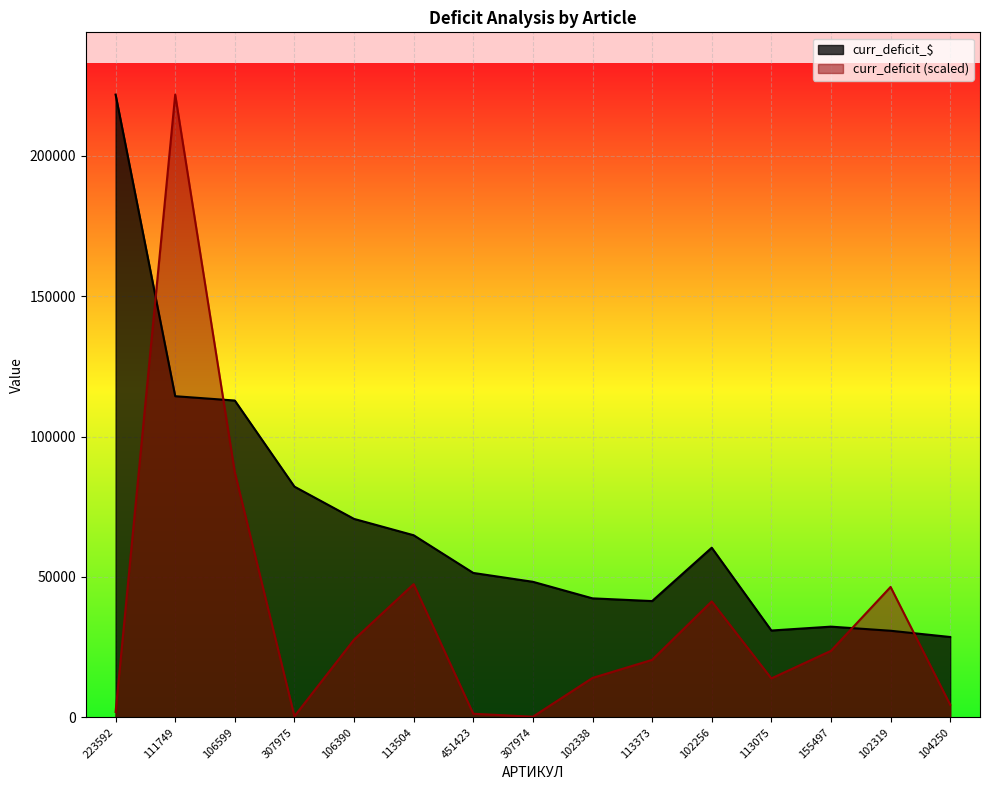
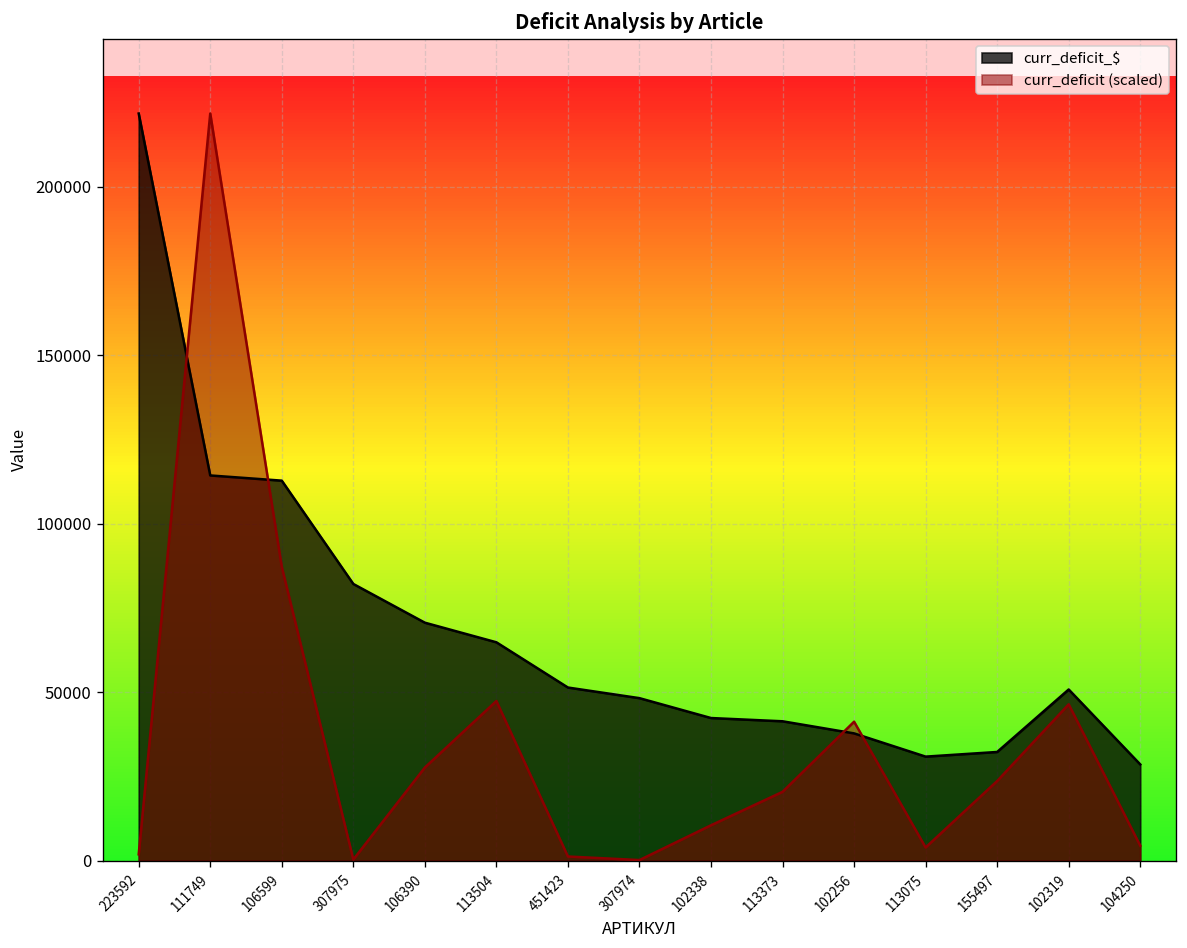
curr_deficit (scaled), 102338: 14000 -> 11000
curr_deficit_$, 102256: 60000 -> 38000
curr_deficit (scaled), 113075: 14000 -> 4000
curr_deficit_$, 102319: 31000 -> 51000
